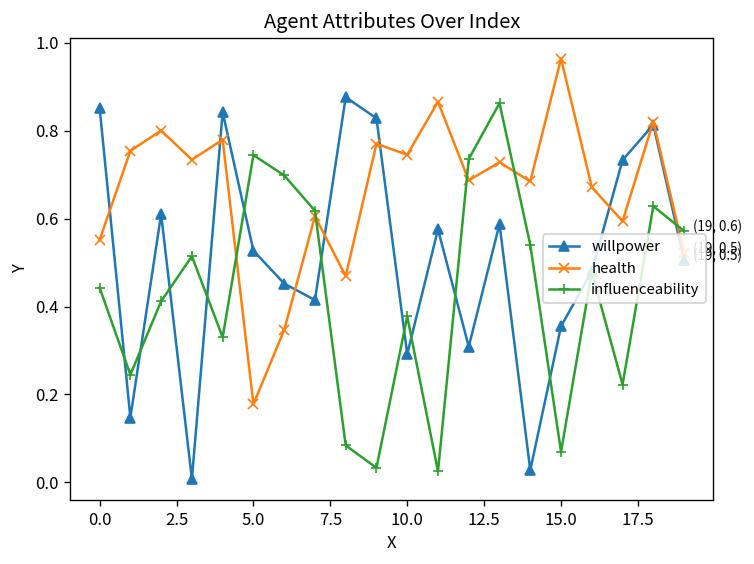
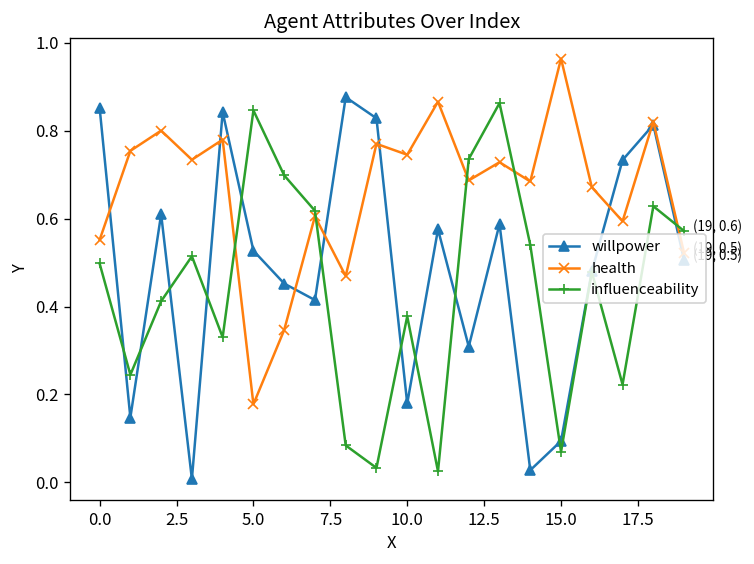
influenceability, 0.0: 0.44 -> 0.50
influenceability, 5.0: 0.74 -> 0.85
willpower, 10.0: 0.29 -> 0.18
willpower, 15.0: 0.36 -> 0.09
